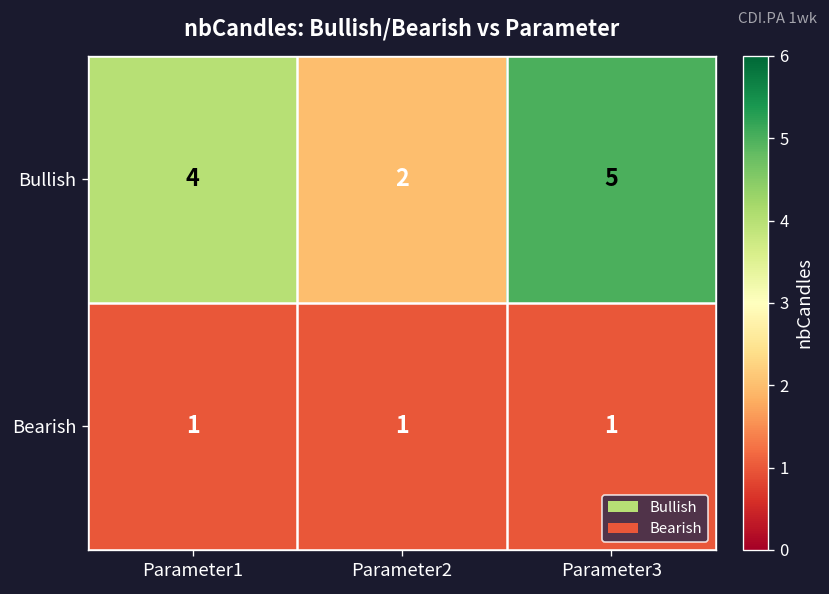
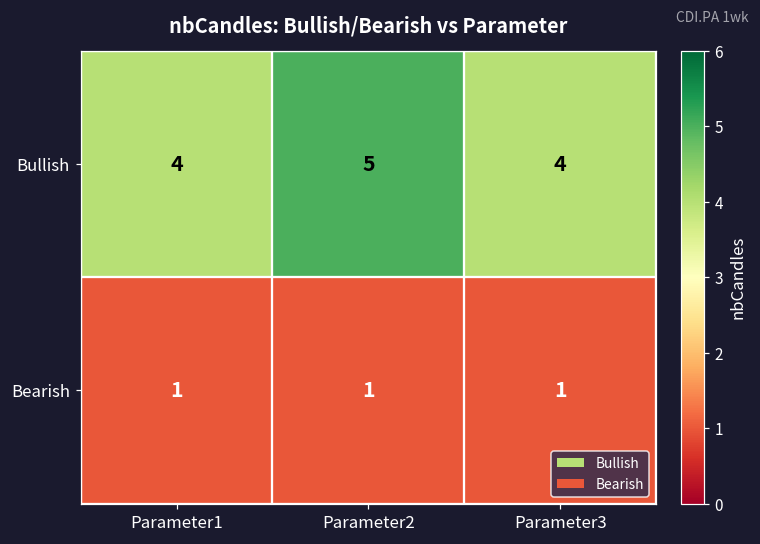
Bullish, Parameter2: 2 -> 5
Bullish, Parameter3: 5 -> 4
